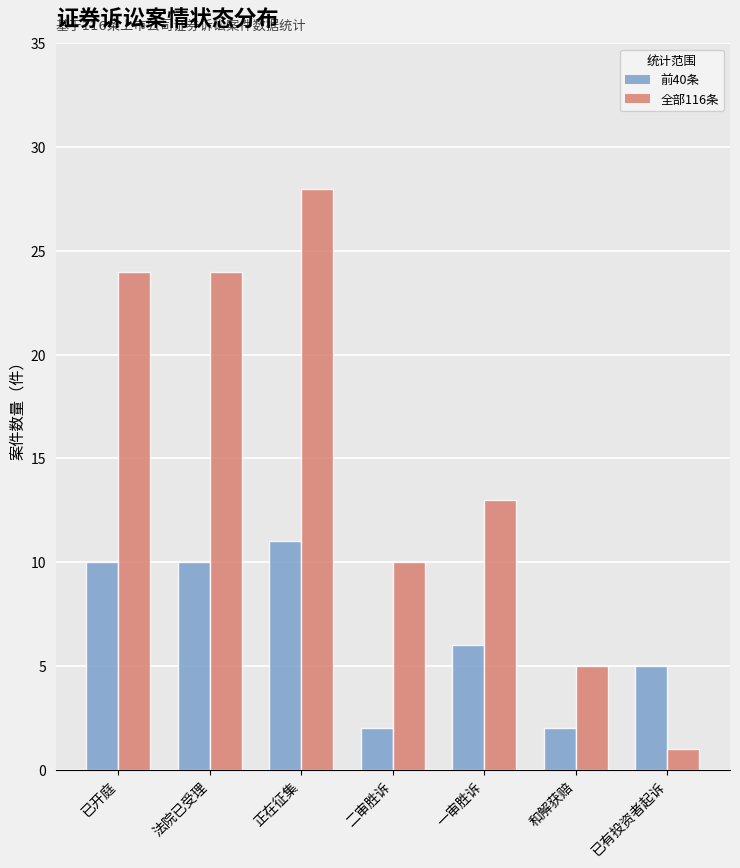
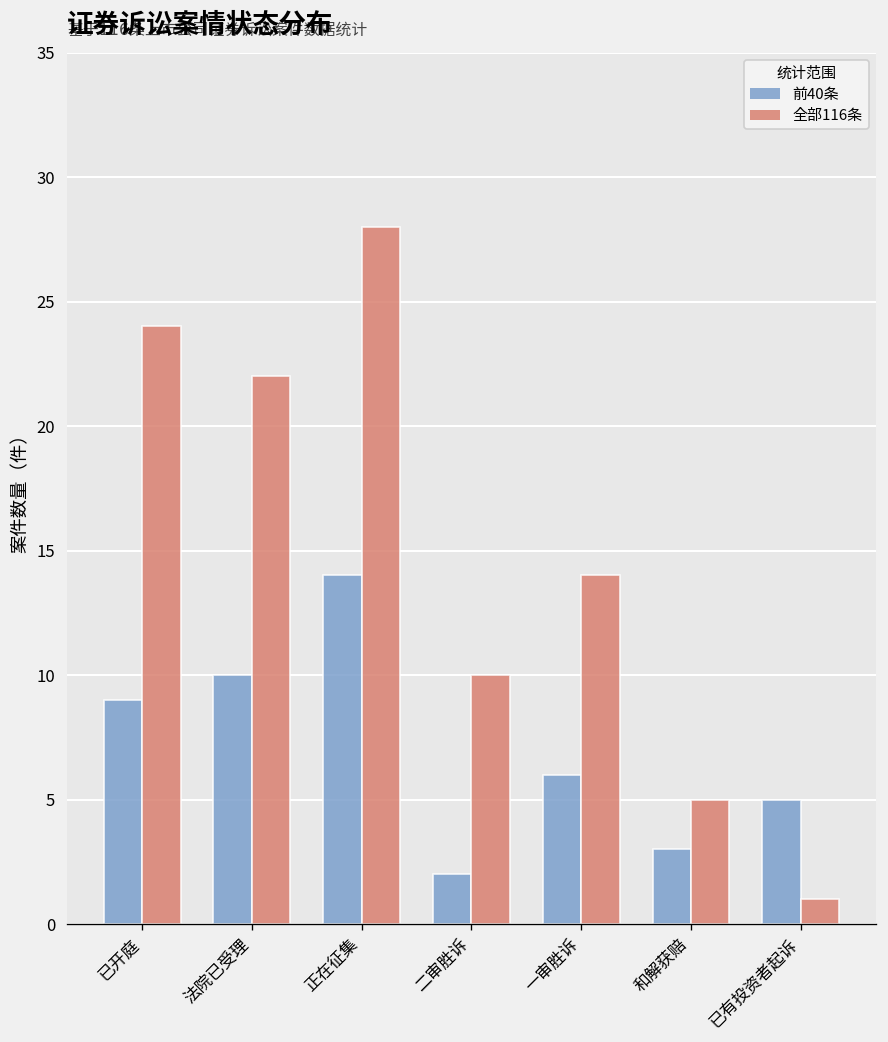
前40条, 已开庭: 10 -> 9
全部116条, 法院已受理: 24 -> 22
前40条, 正在征集: 11 -> 14
全部116条, 一审胜诉: 13 -> 14
前40条, 和解获赔: 2 -> 3
